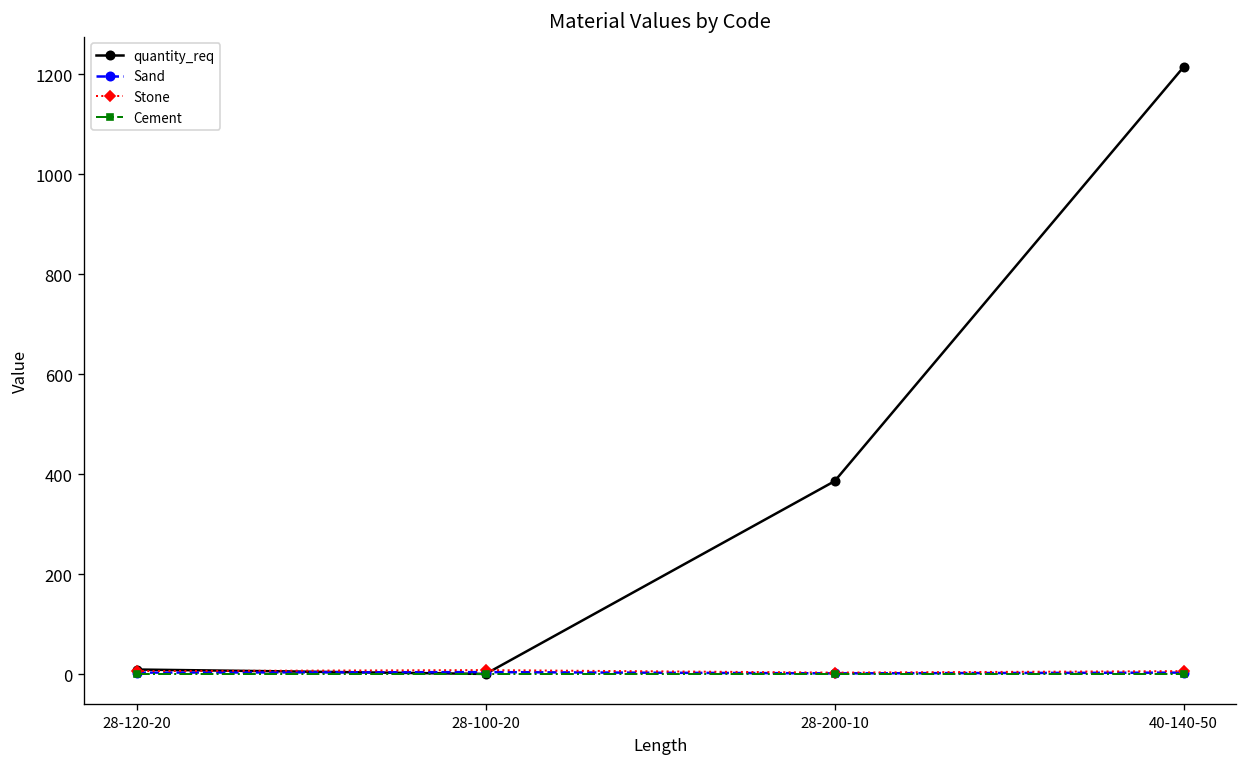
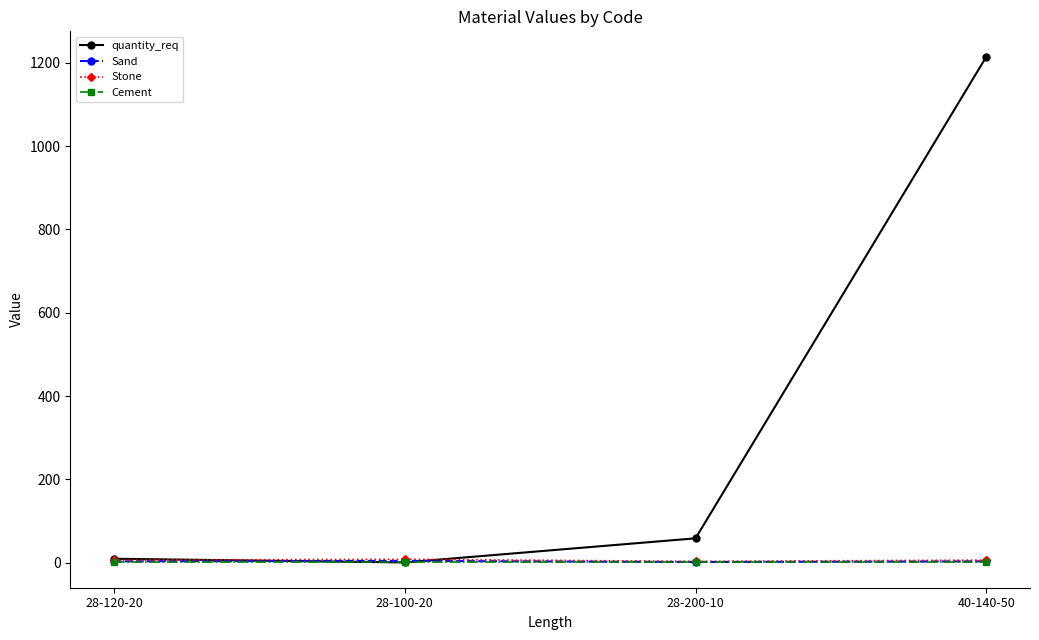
quantity_req, 28-200-10: 390 -> 60
